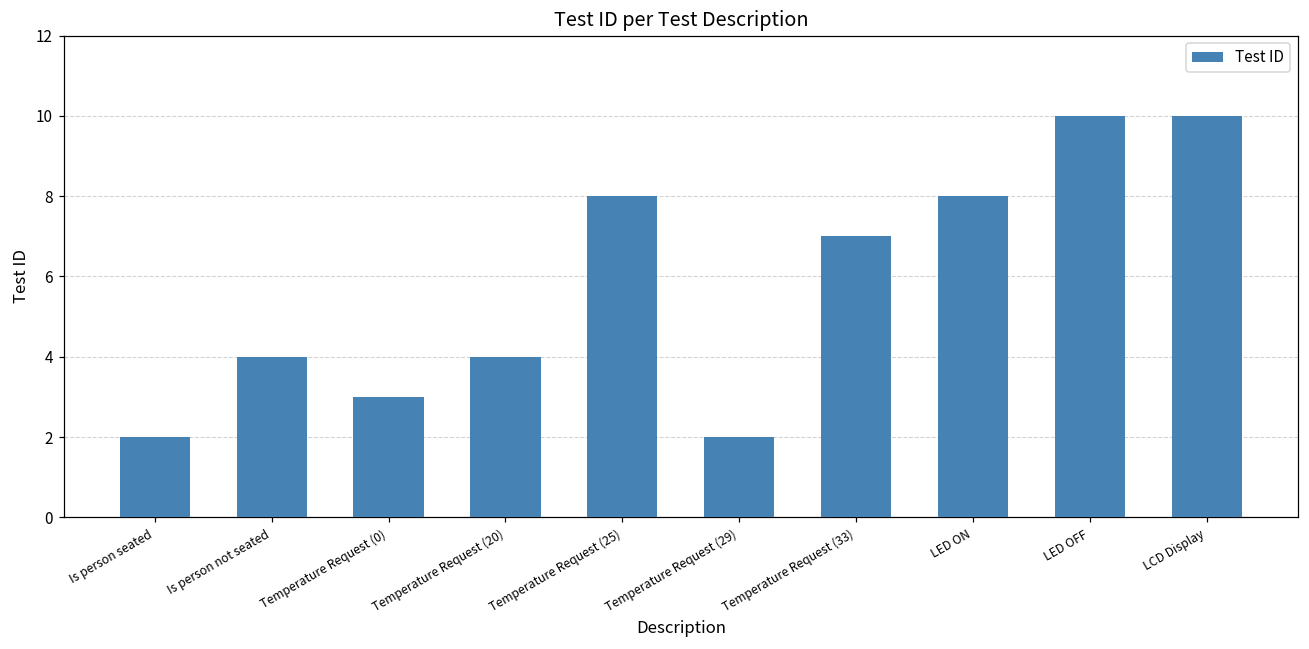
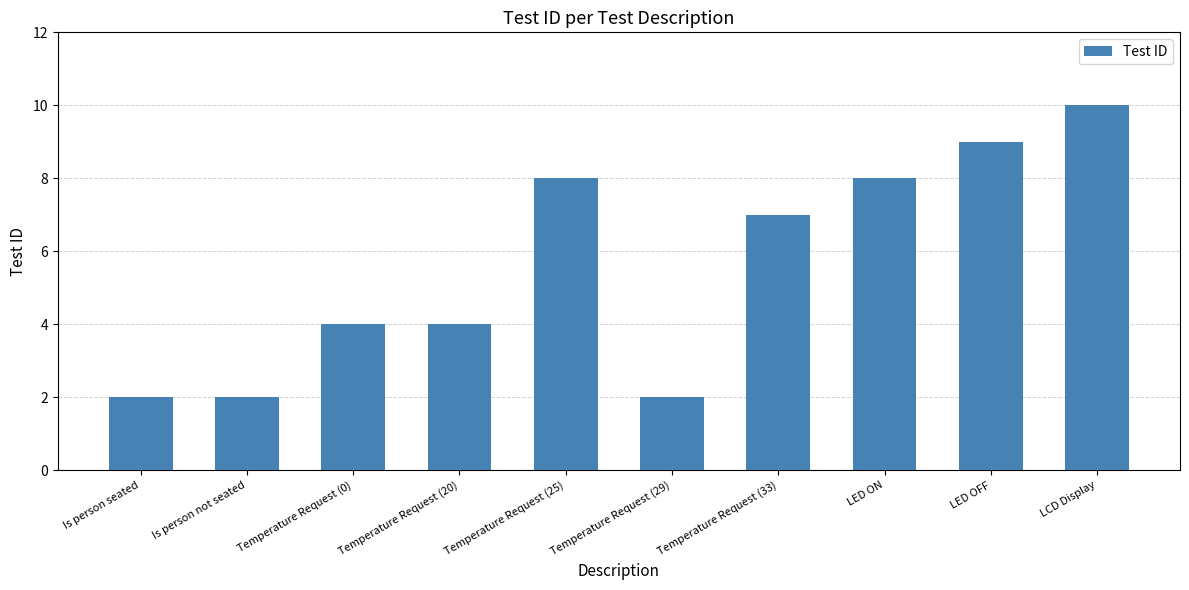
Is person not seated: 4 -> 2
Temperature Request (0): 3 -> 4
LED OFF: 10 -> 9
